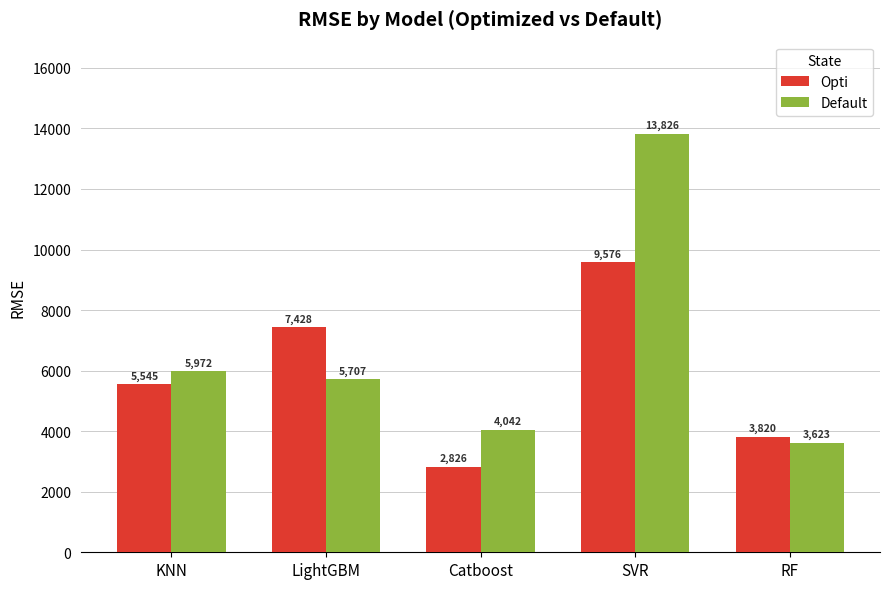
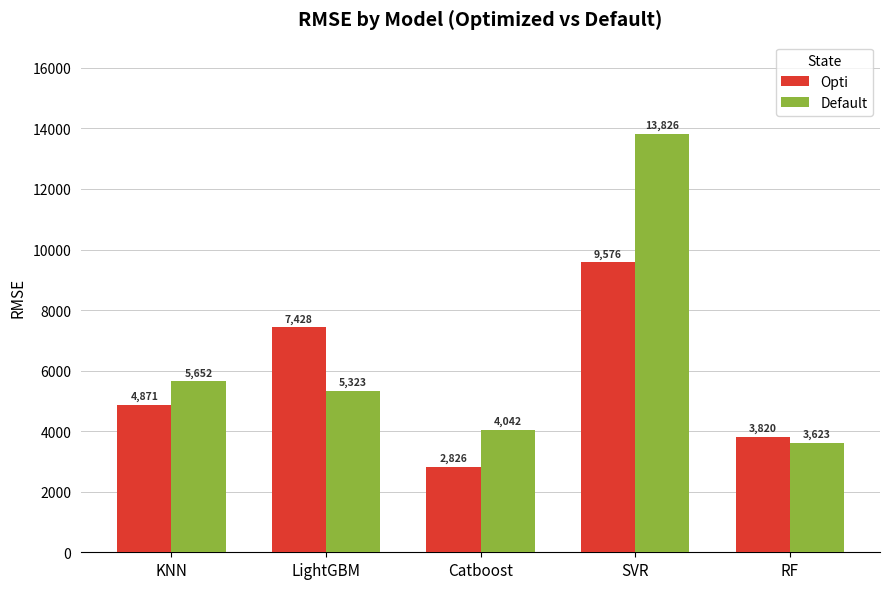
Opti, KNN: 5,545 -> 4,871
Default, KNN: 5,972 -> 5,652
Default, LightGBM: 5,707 -> 5,323
